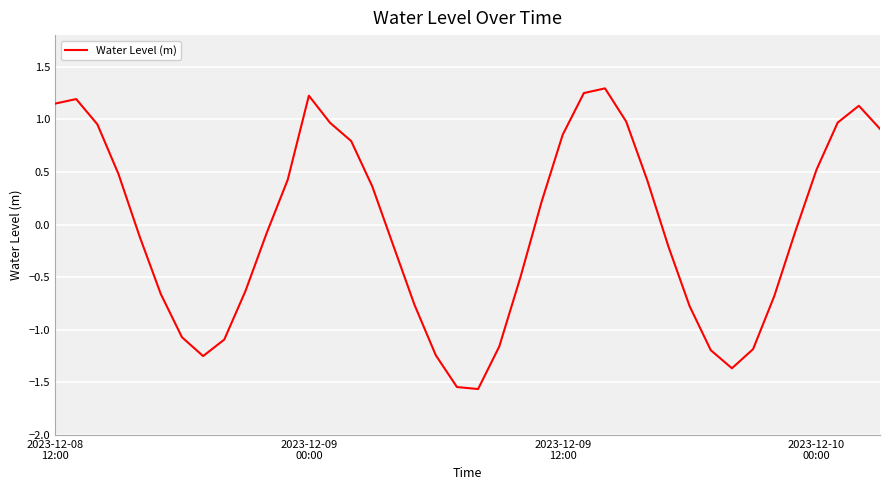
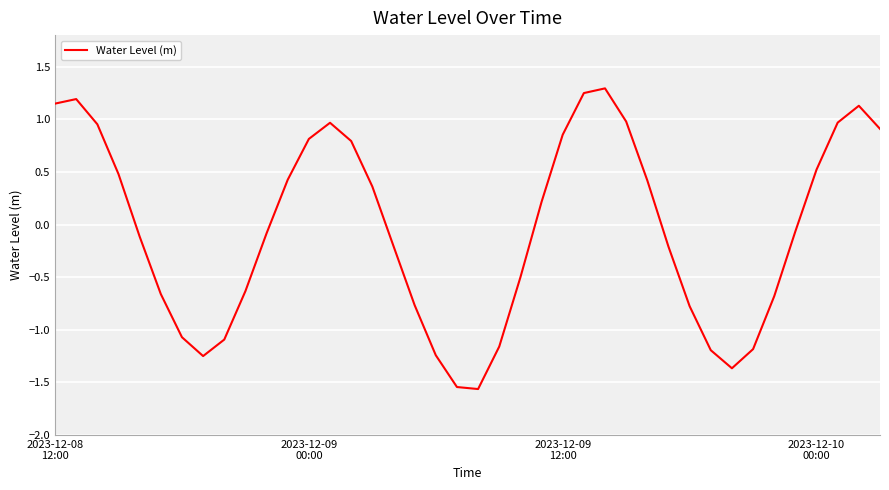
2023-12-09 00:00: 1.22 -> 0.81
